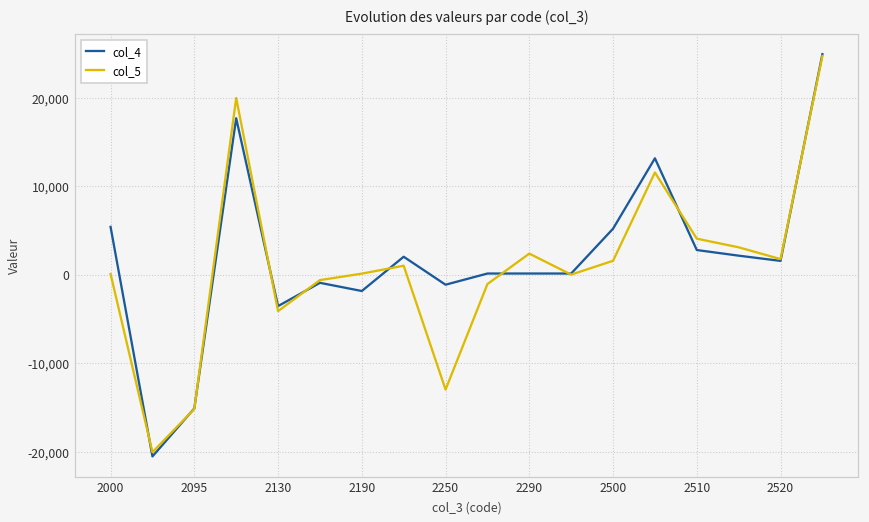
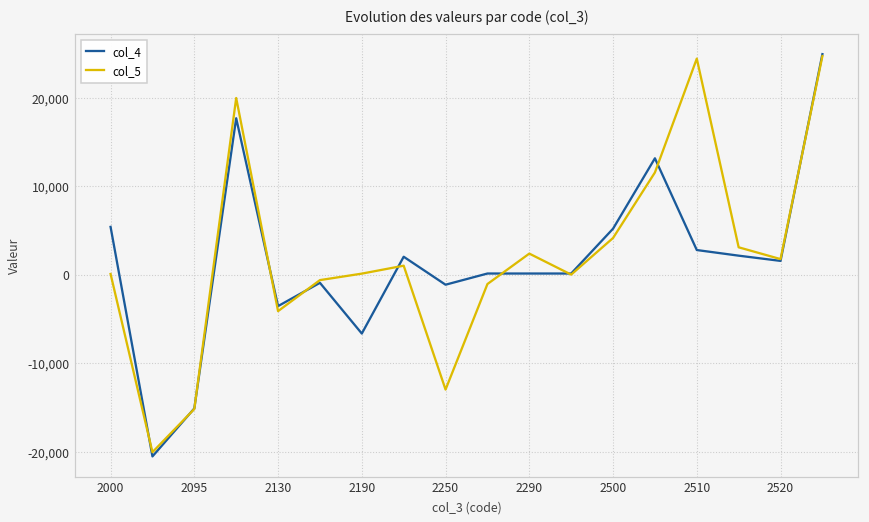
col_4, 2190: -2,000 -> -7,000
col_5, 2500: 2,000 -> 4,000
col_5, 2510: 4,000 -> 24,000
